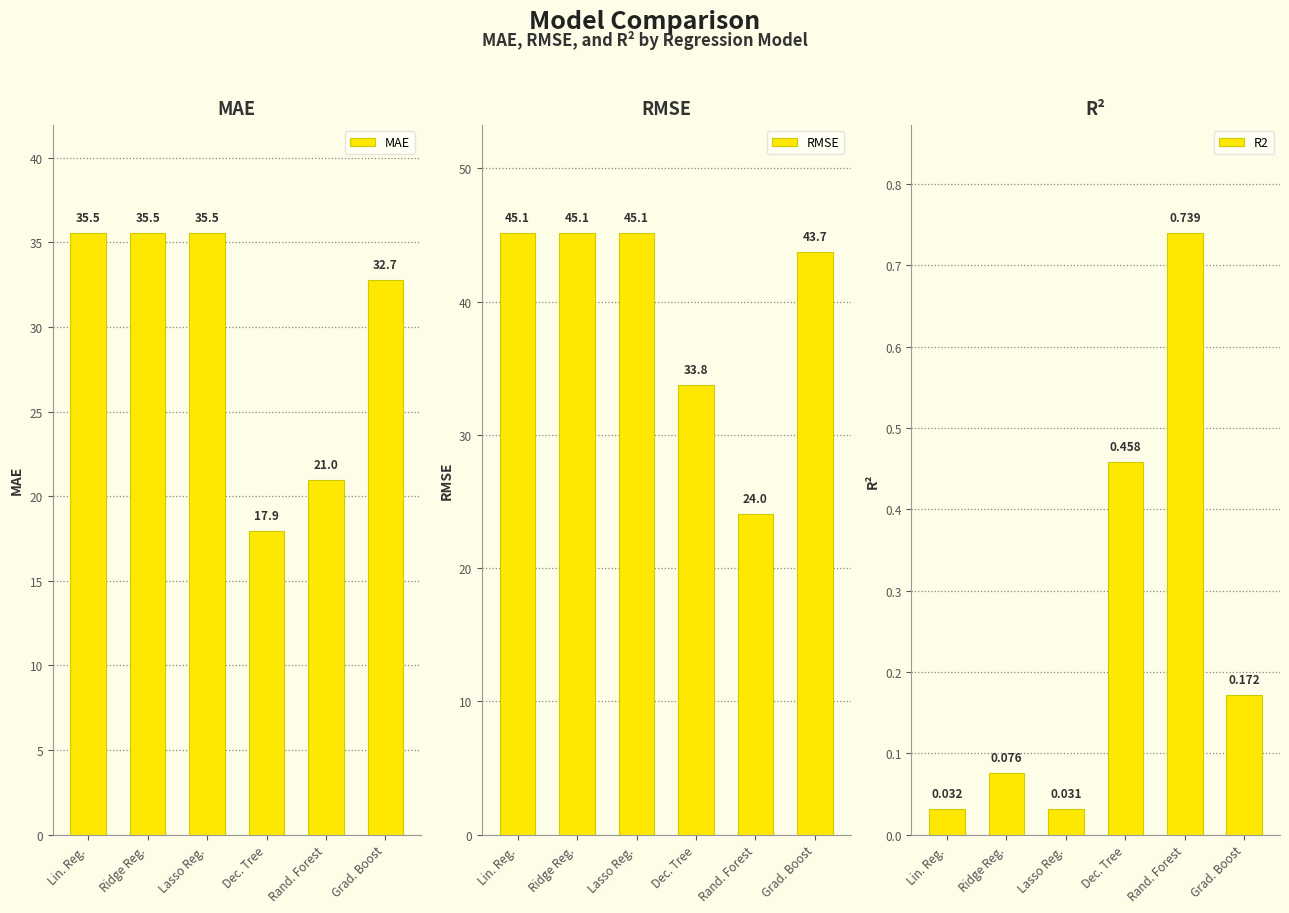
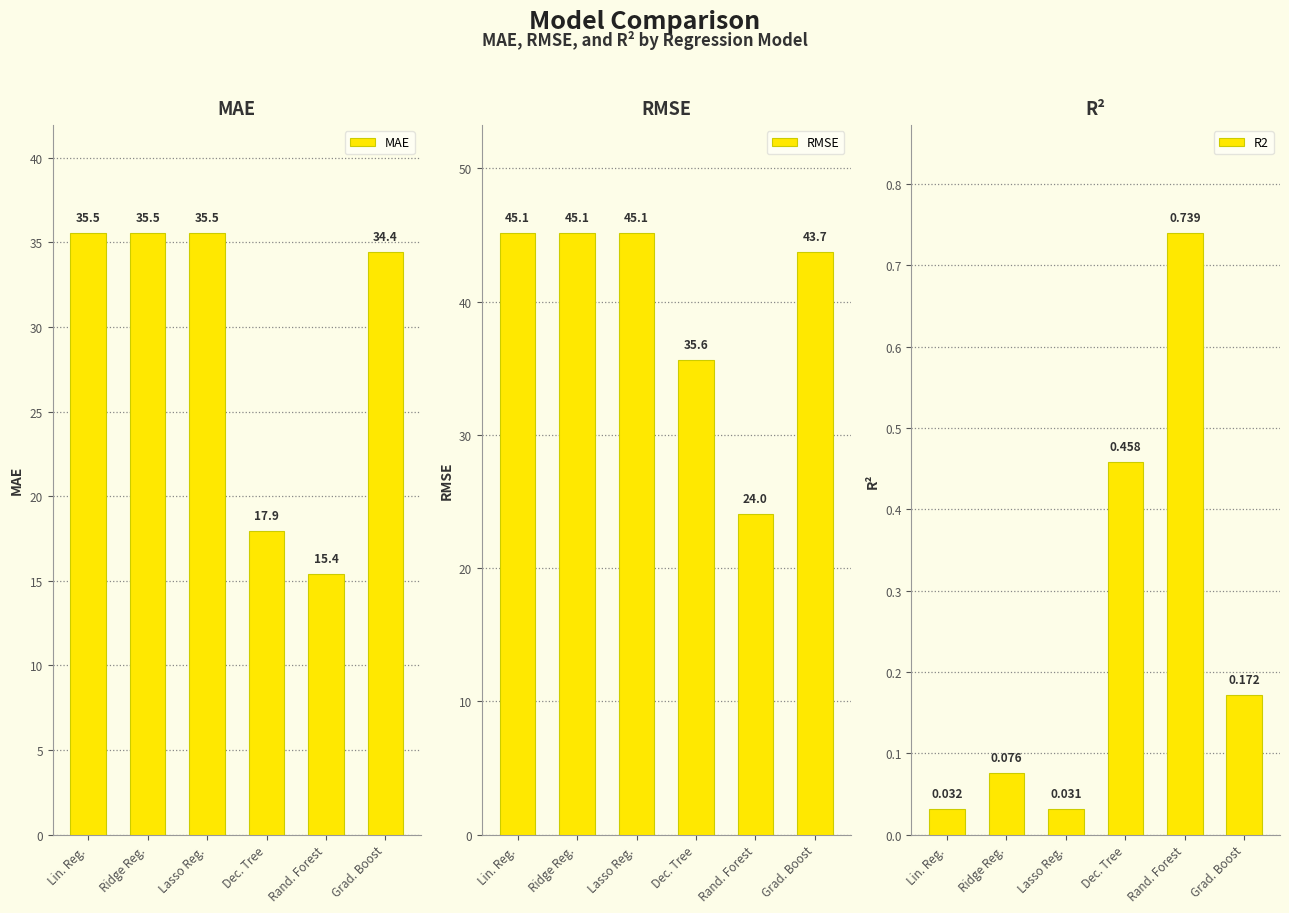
MAE, Rand. Forest: 21.0 -> 15.4
MAE, Grad. Boost: 32.7 -> 34.4
RMSE, Dec. Tree: 33.8 -> 35.6
